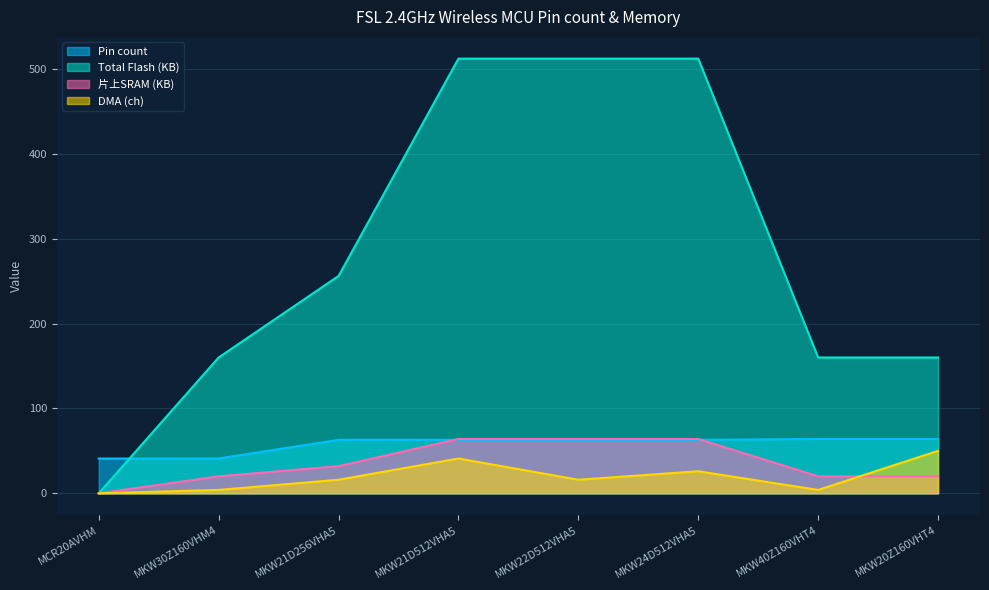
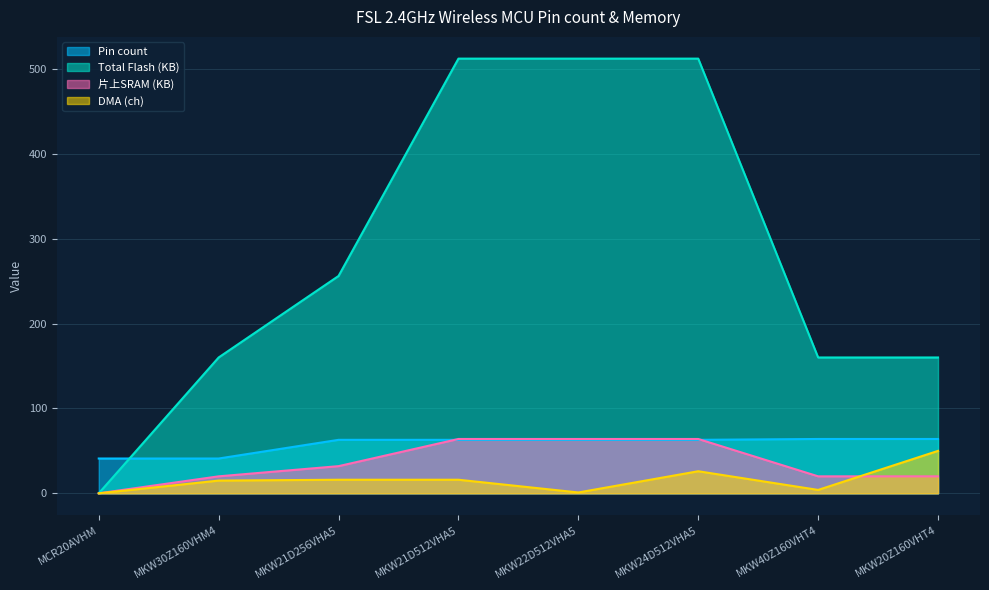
DMA (ch), MKW30Z160VHM4: 0 -> 20
DMA (ch), MKW21D512VHA5: 40 -> 20
DMA (ch), MKW22D512VHA5: 20 -> 0
